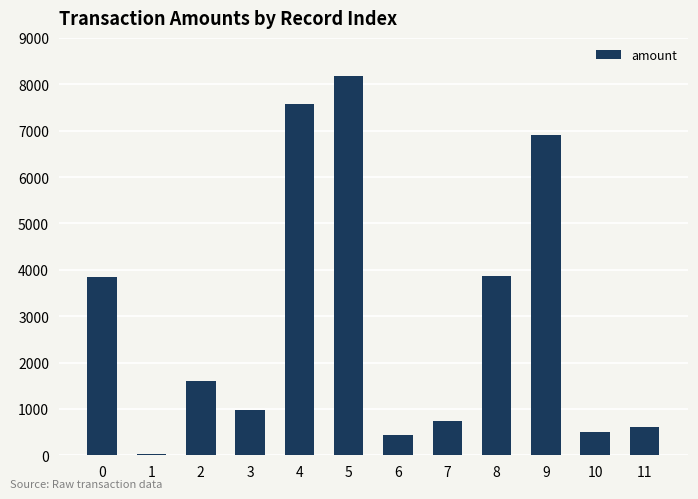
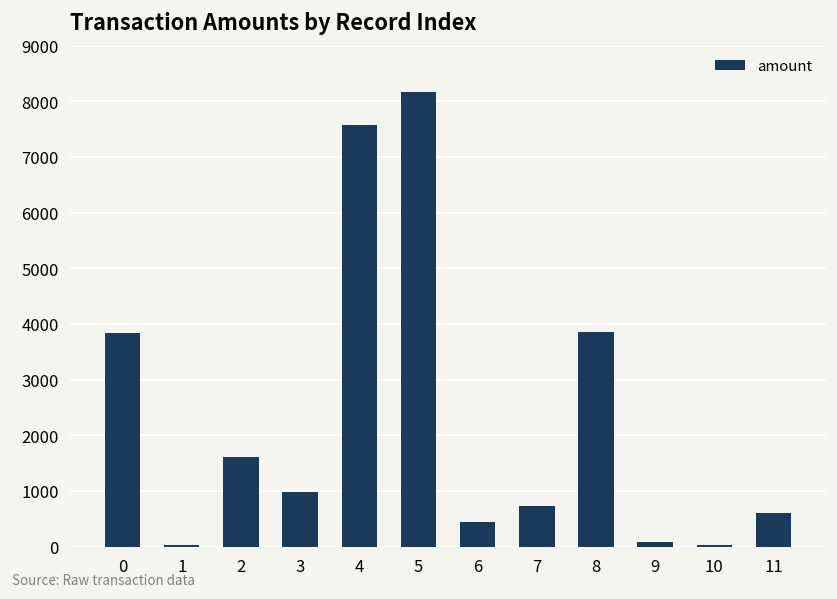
9: 6900 -> 100
10: 500 -> 0
